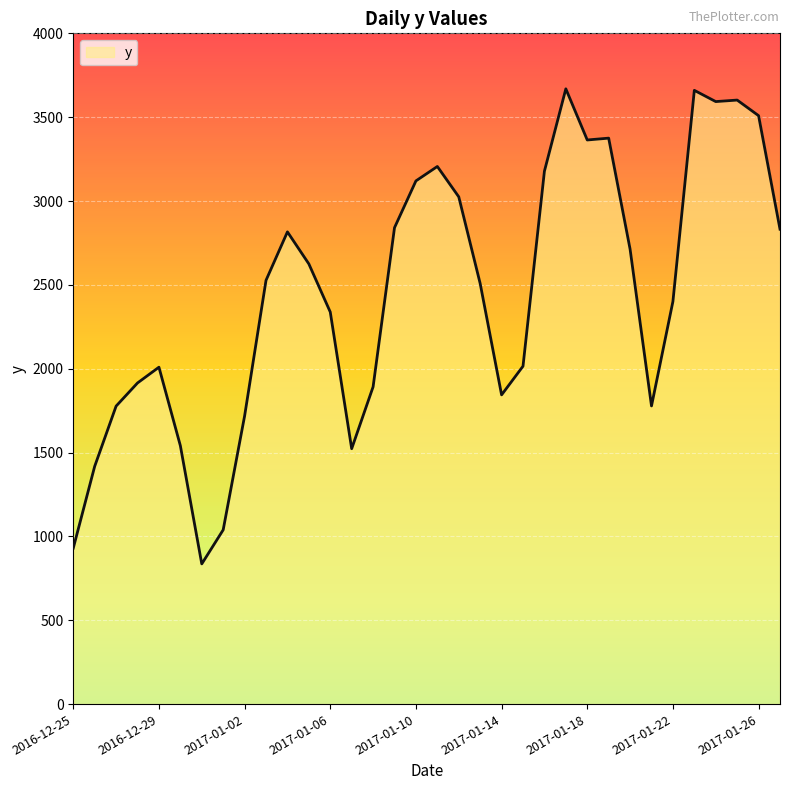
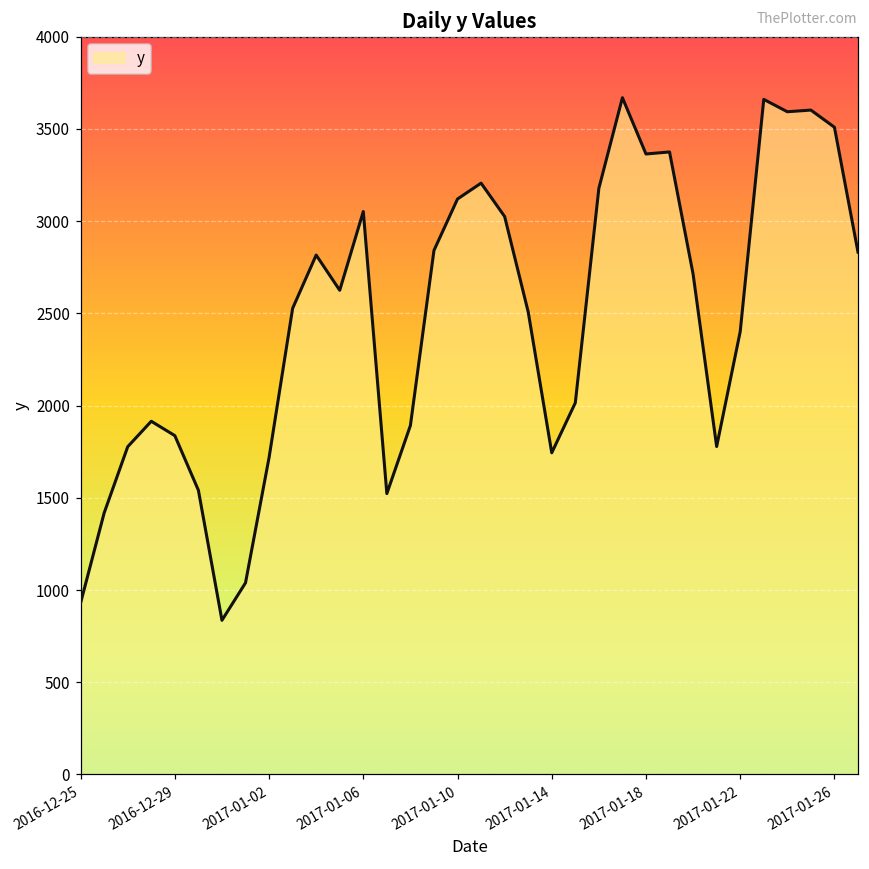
2016-12-29: 2010 -> 1840
2017-01-06: 2340 -> 3050
2017-01-14: 1840 -> 1740
